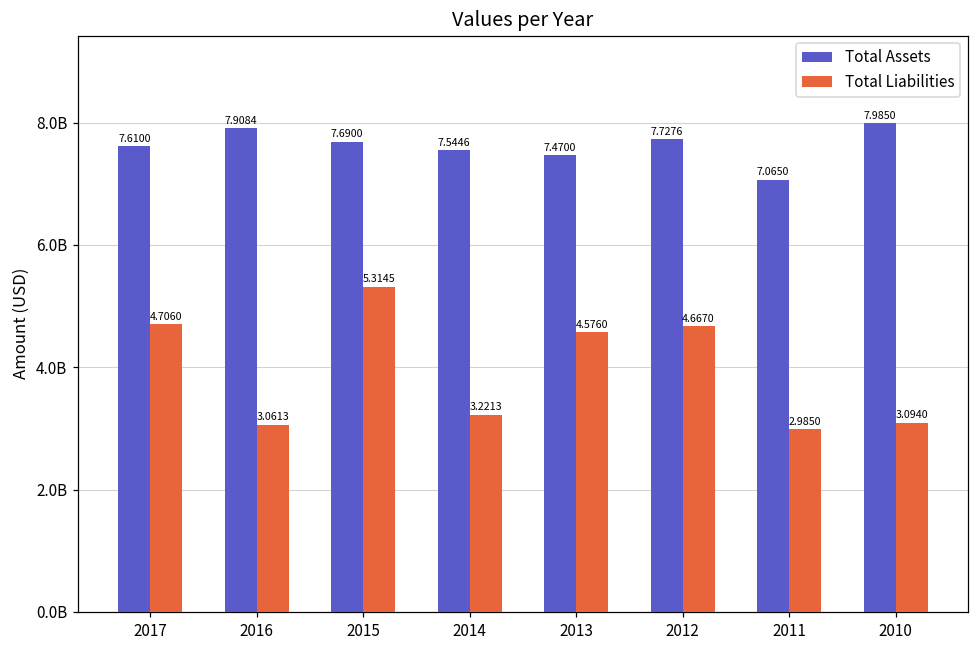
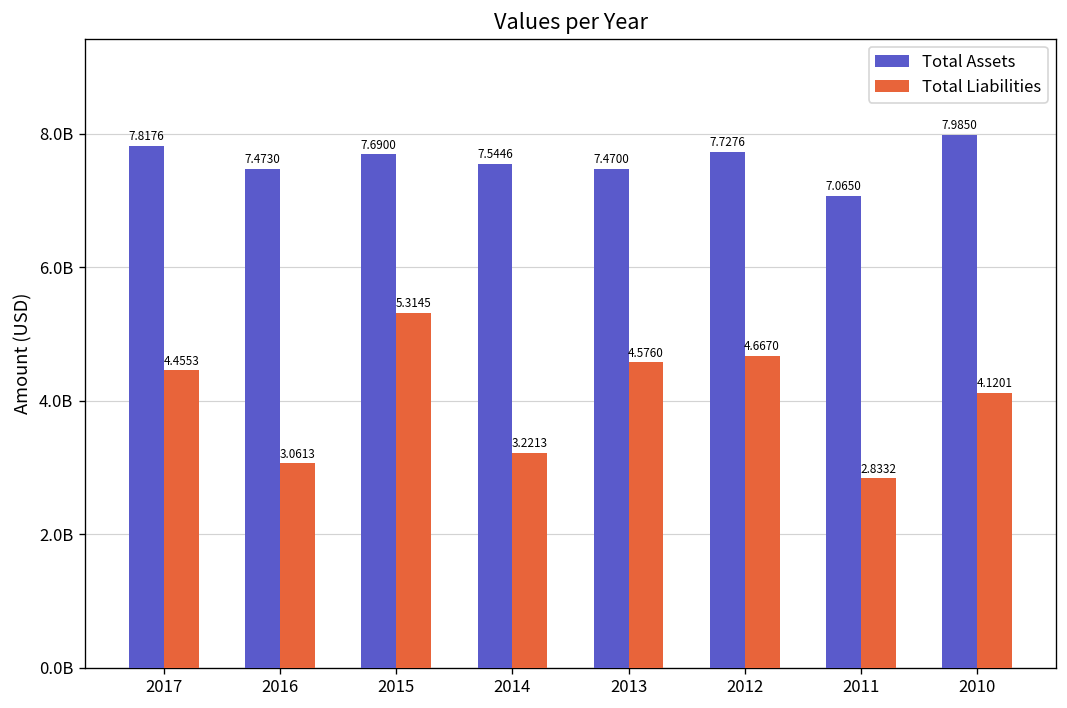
Total Assets, 2017: 7.6100 -> 7.8176
Total Liabilities, 2017: 4.7060 -> 4.4553
Total Assets, 2016: 7.9084 -> 7.4730
Total Liabilities, 2011: 2.9850 -> 2.8332
Total Liabilities, 2010: 3.0940 -> 4.1201
